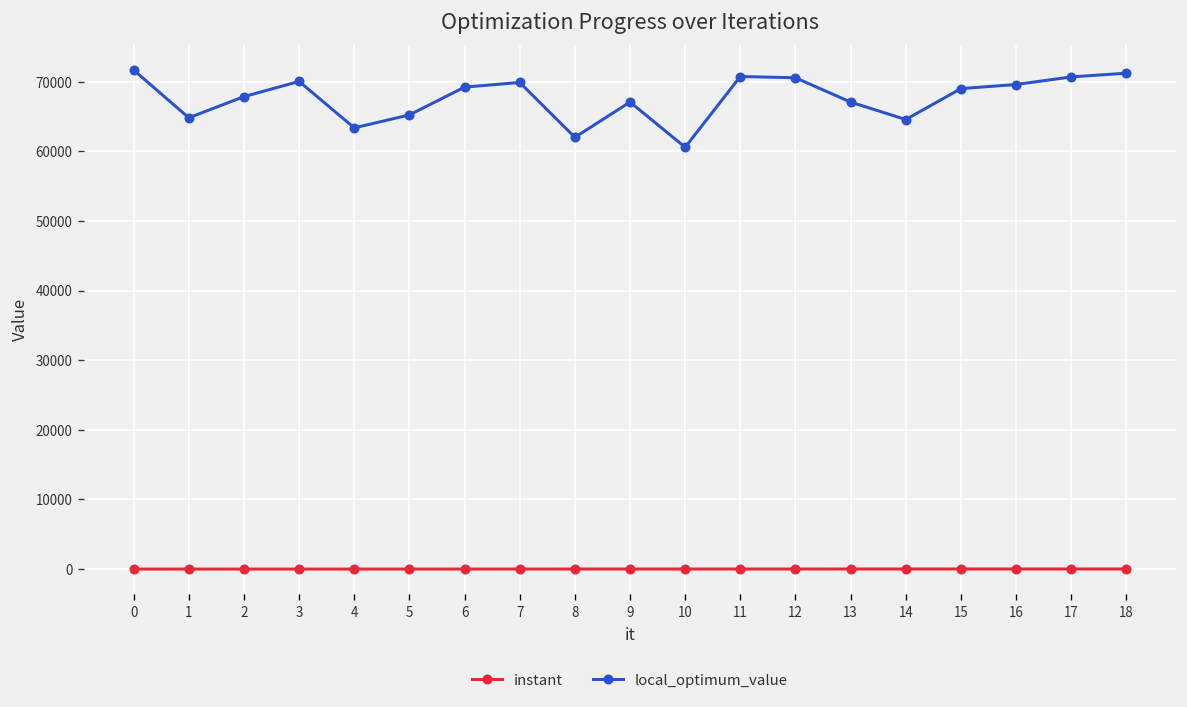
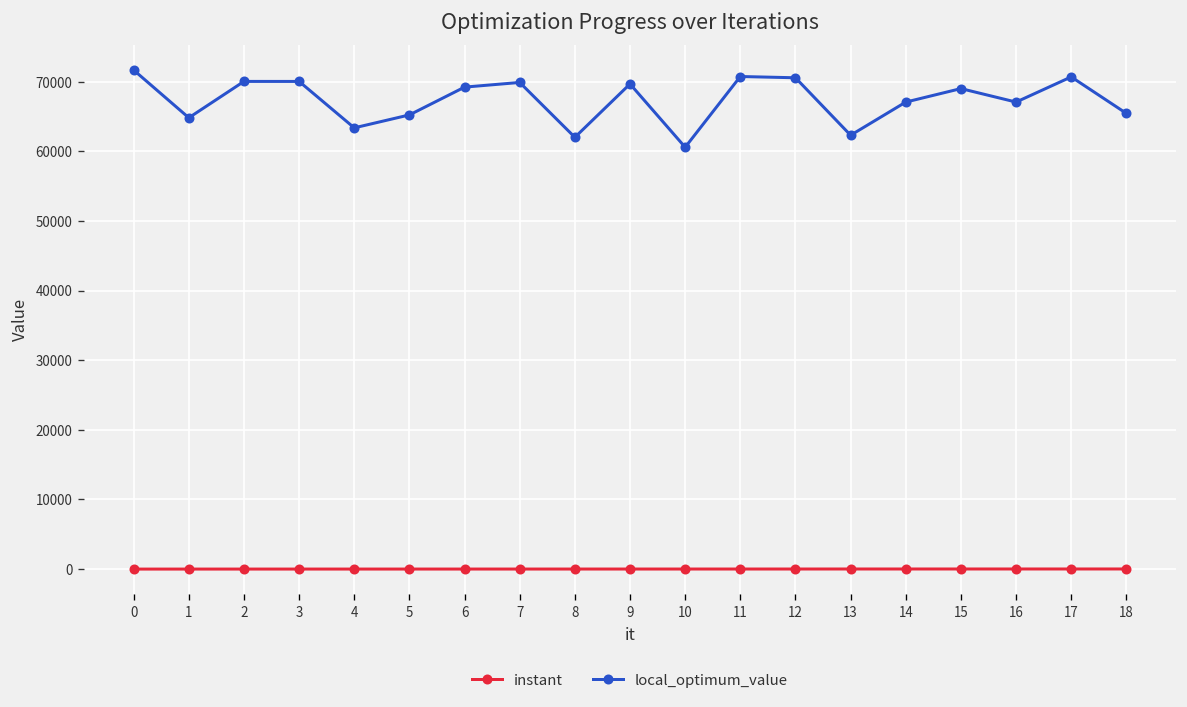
local_optimum_value, 2: 68000 -> 70000
local_optimum_value, 9: 67000 -> 70000
local_optimum_value, 13: 67000 -> 62000
local_optimum_value, 14: 65000 -> 67000
local_optimum_value, 16: 70000 -> 67000
local_optimum_value, 18: 71000 -> 65000
